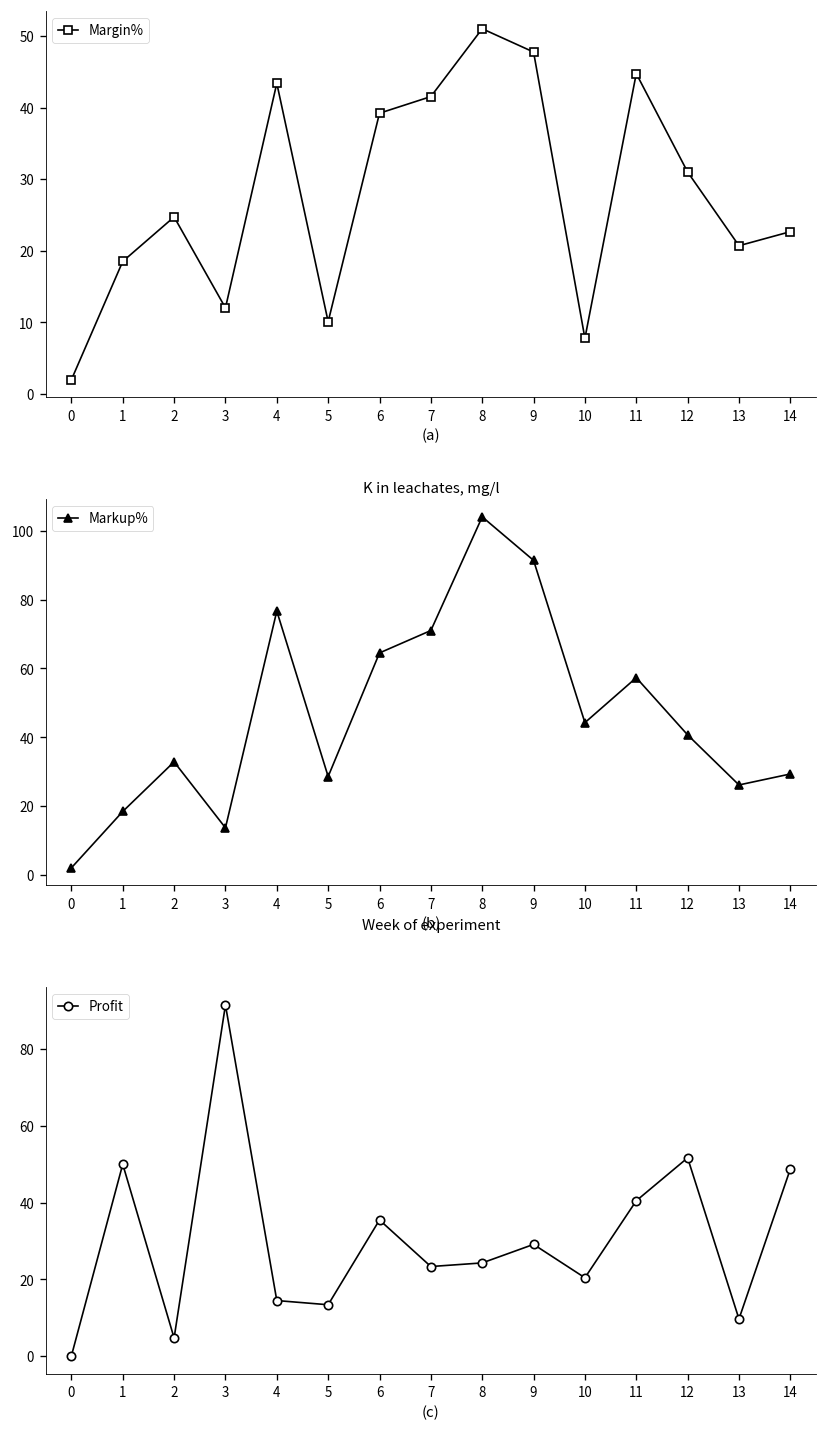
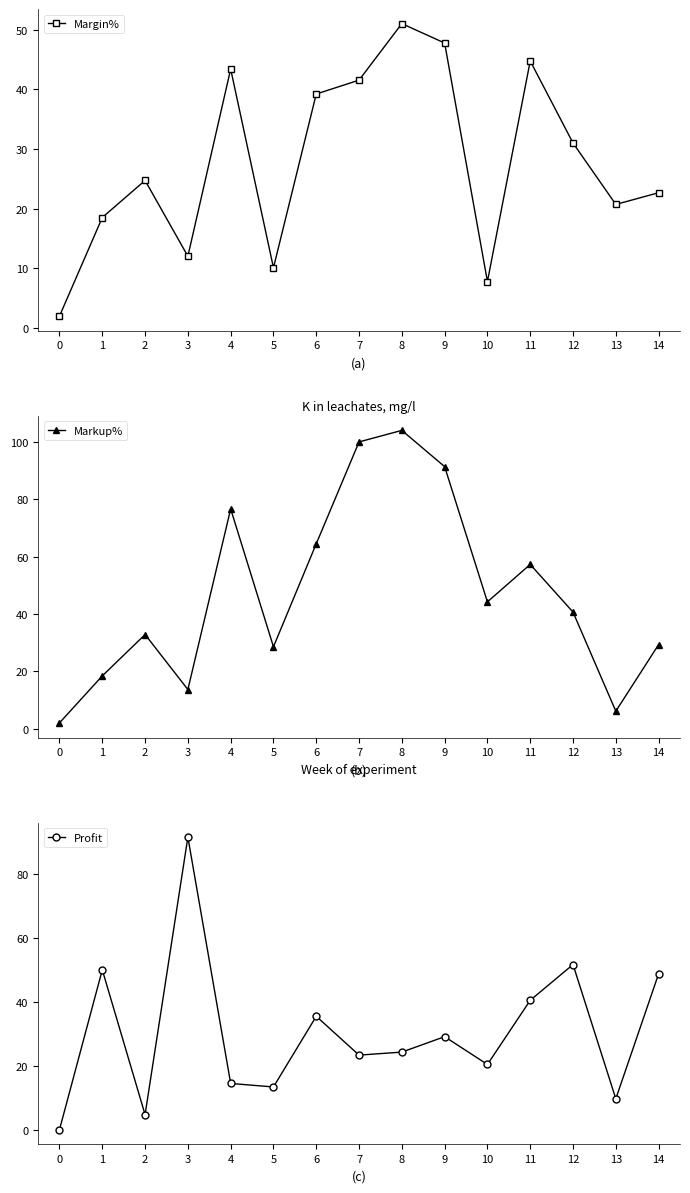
K in leachates, mg/l, 7: 71 -> 100
K in leachates, mg/l, 13: 26 -> 6
